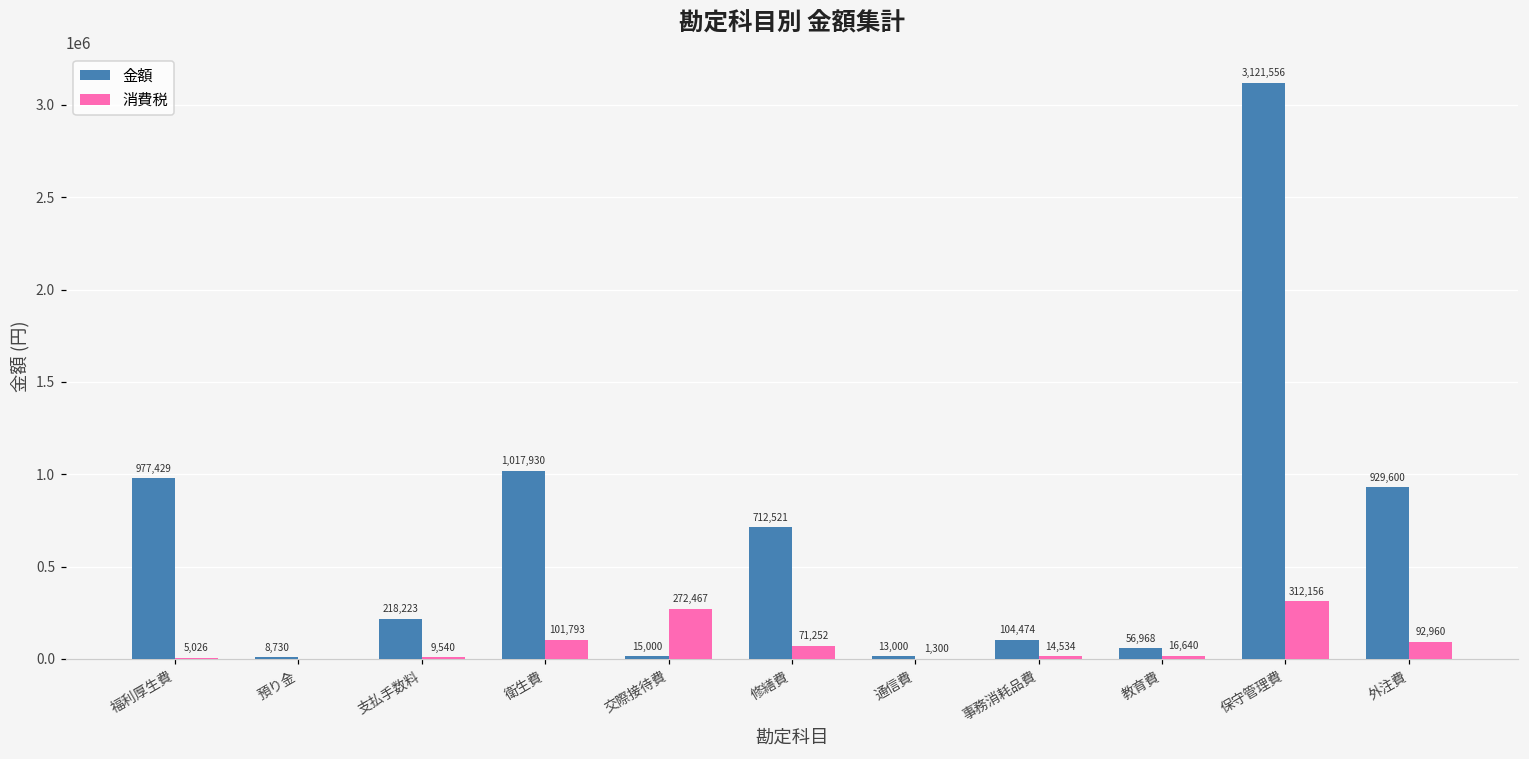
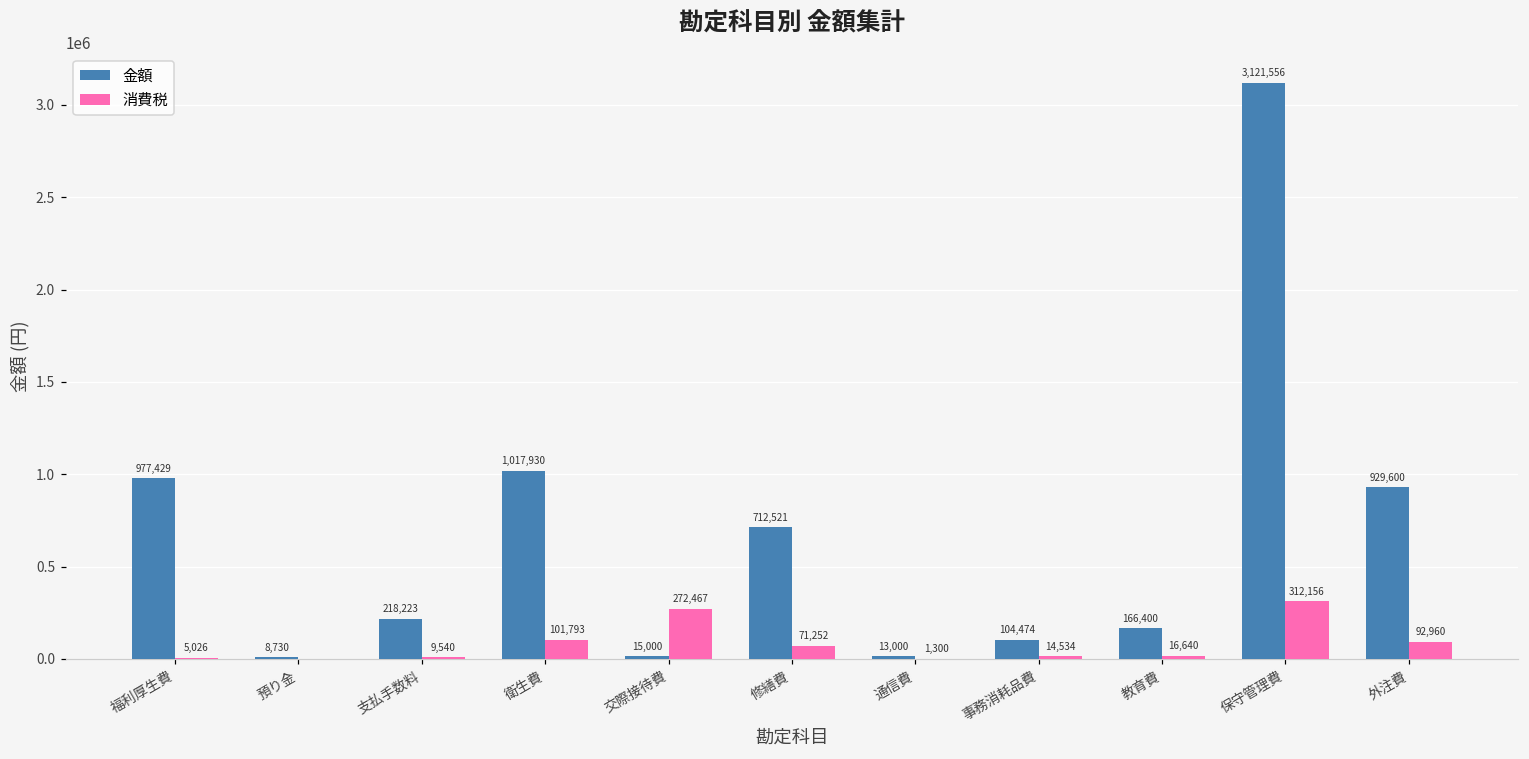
金額, 教育費: 56,968 -> 166,400
